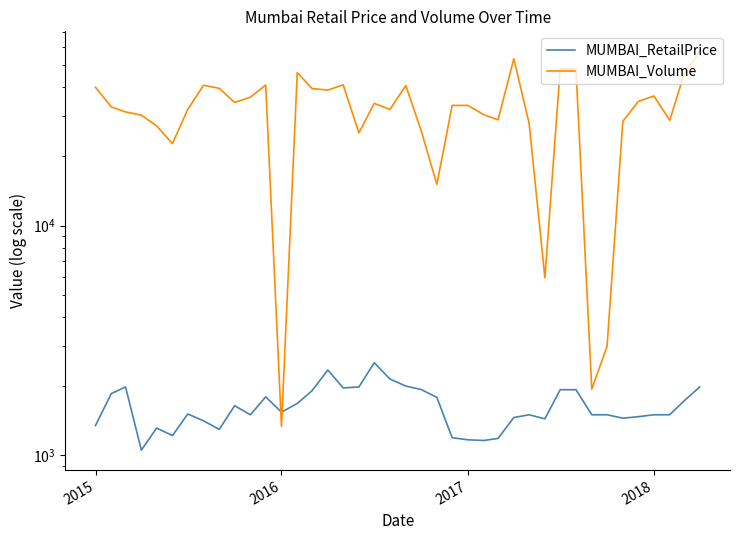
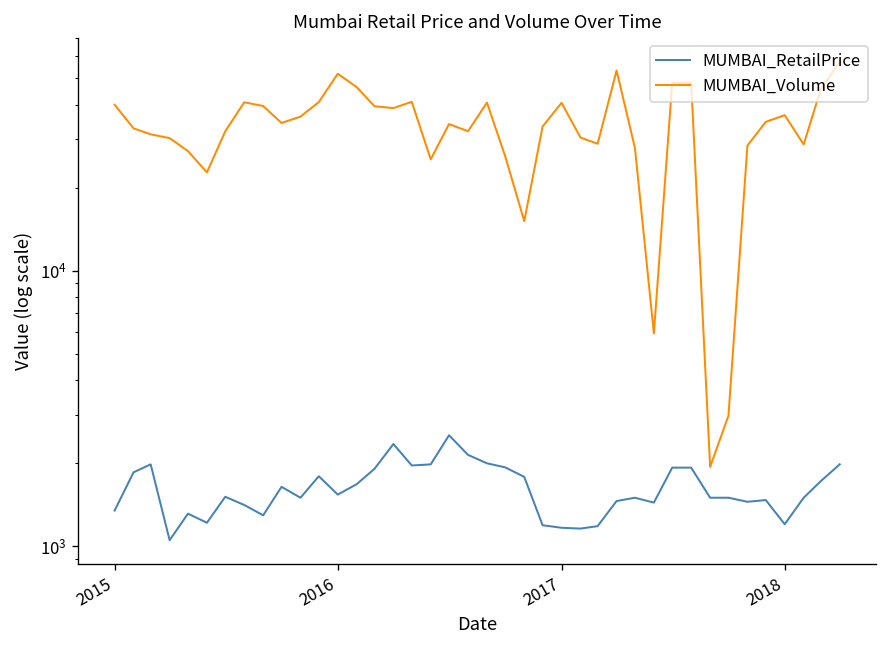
MUMBAI_Volume, 2016: 1300 -> 52000
MUMBAI_Volume, 2017: 33000 -> 41000
MUMBAI_RetailPrice, 2018: 1500 -> 1200
